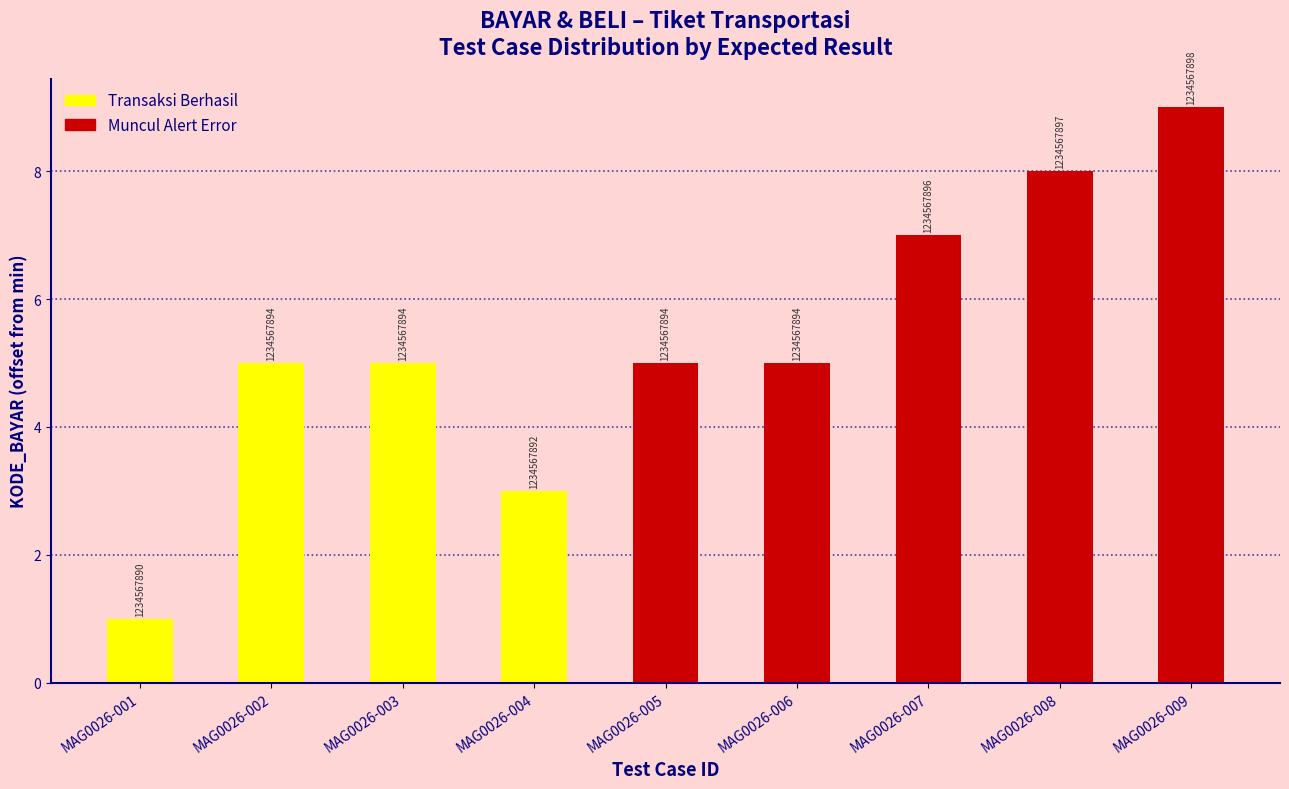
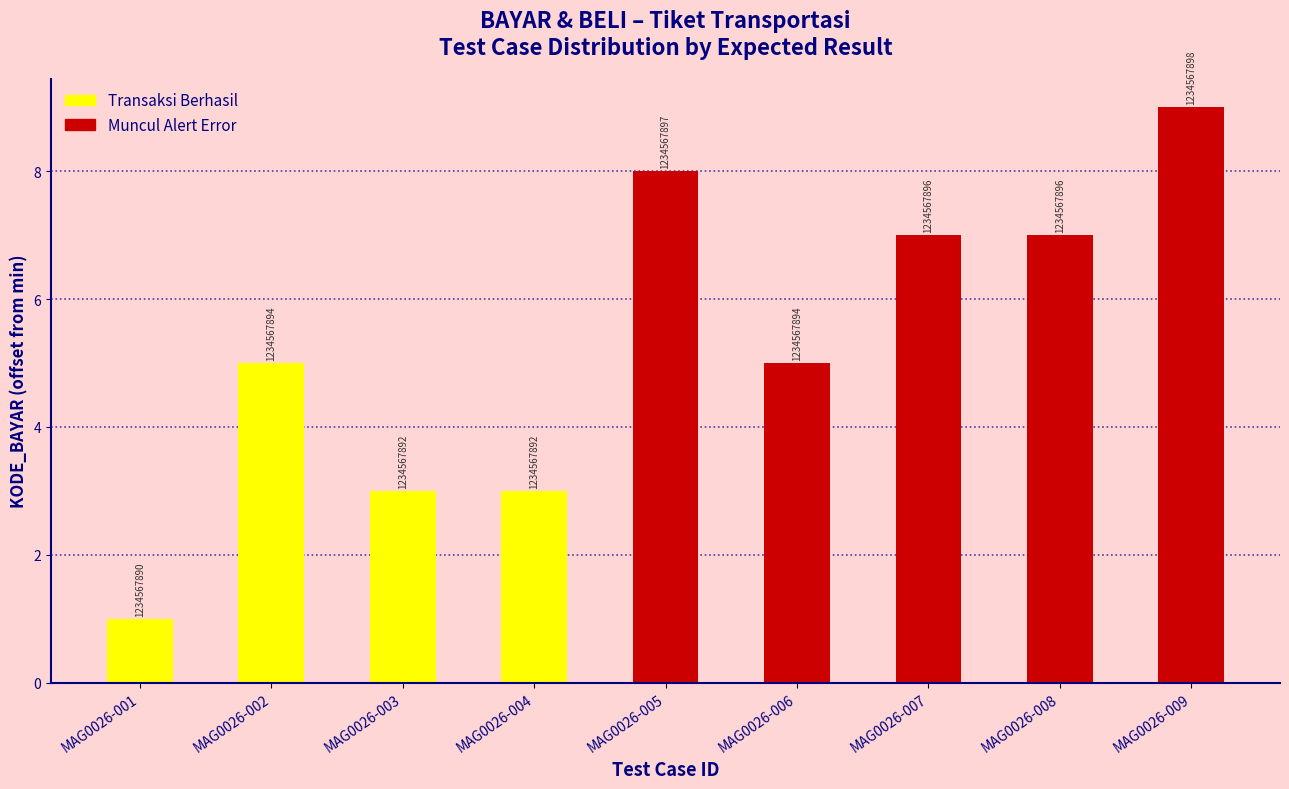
MAG0026-003: 1234567894 -> 1234567892
MAG0026-005: 1234567894 -> 1234567897
MAG0026-008: 1234567897 -> 1234567896
